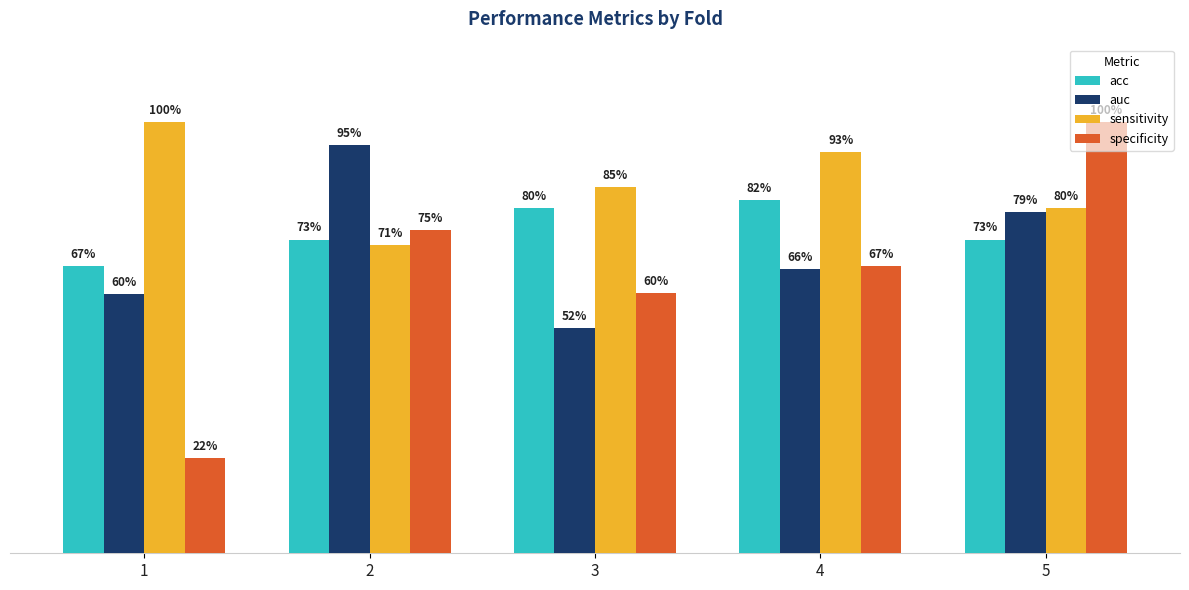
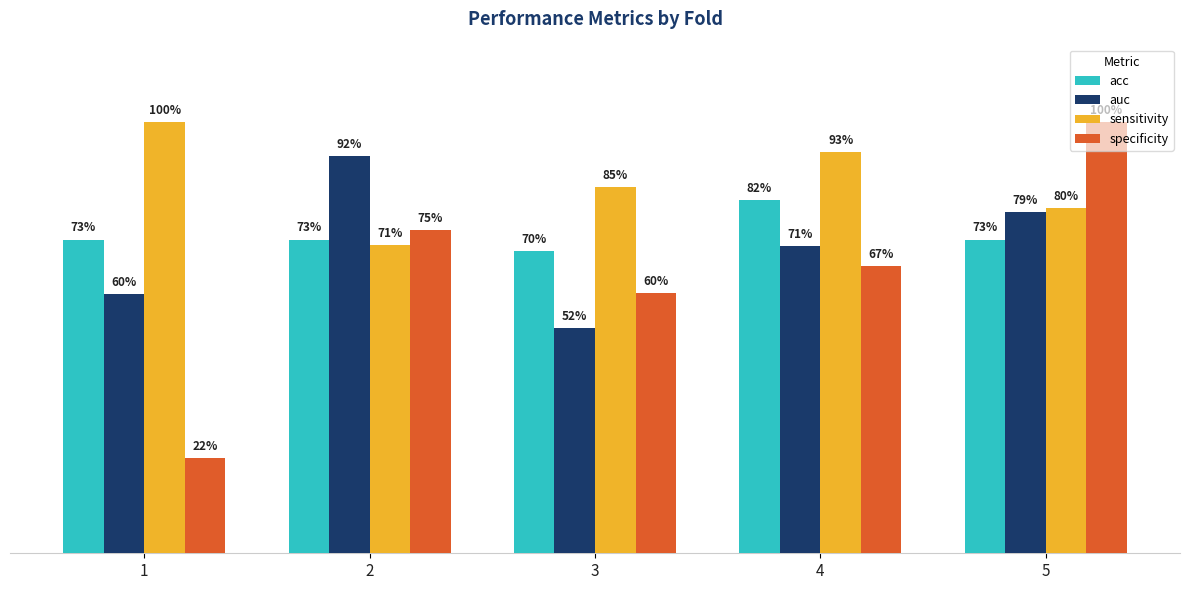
acc, 1: 67% -> 73%
auc, 2: 95% -> 92%
acc, 3: 80% -> 70%
auc, 4: 66% -> 71%
